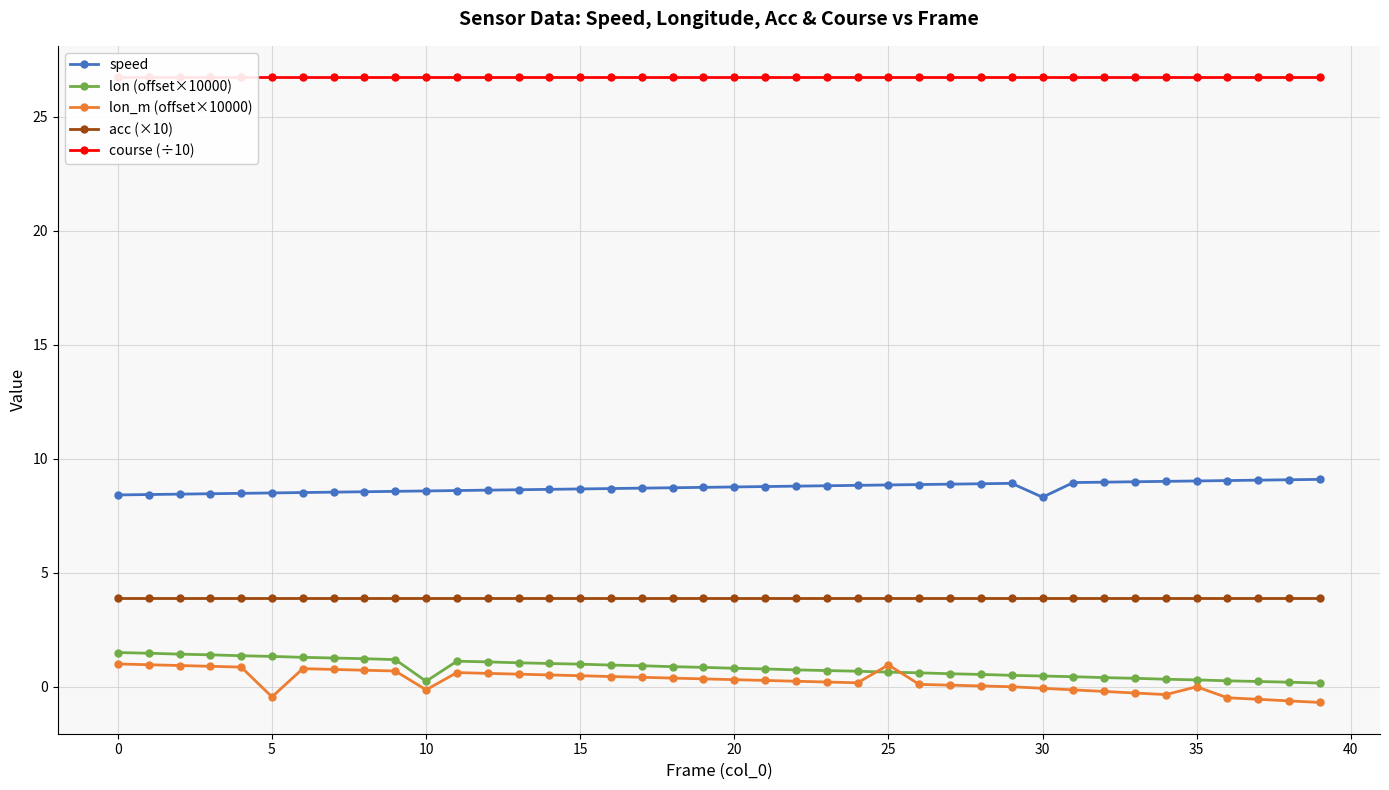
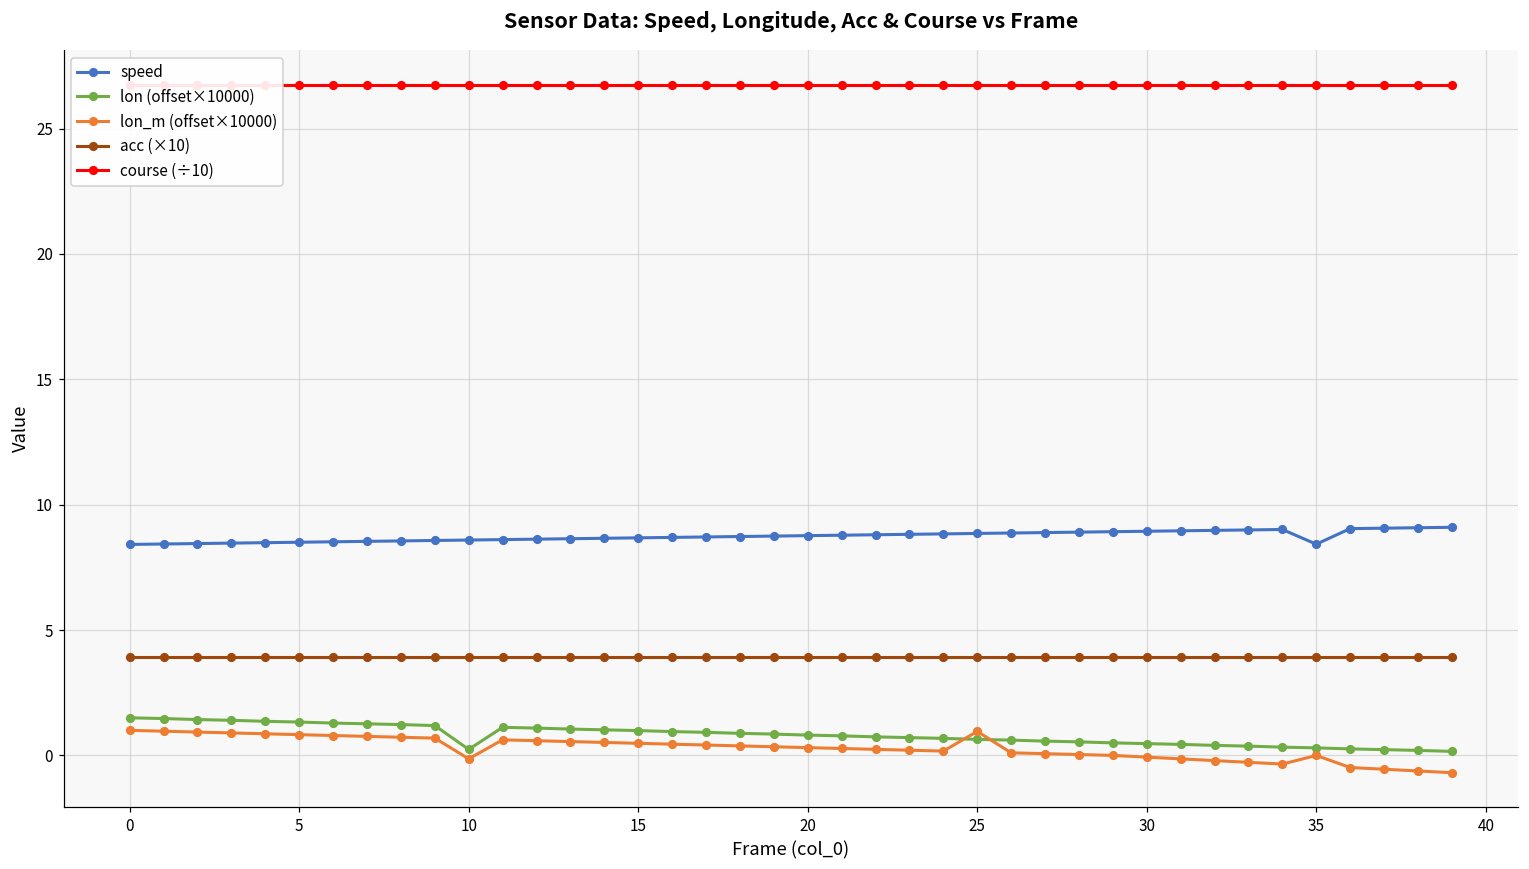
lon_m (offset×10000), 5: -0.4 -> 0.8
speed, 30: 8.3 -> 8.9
speed, 35: 9.0 -> 8.4
